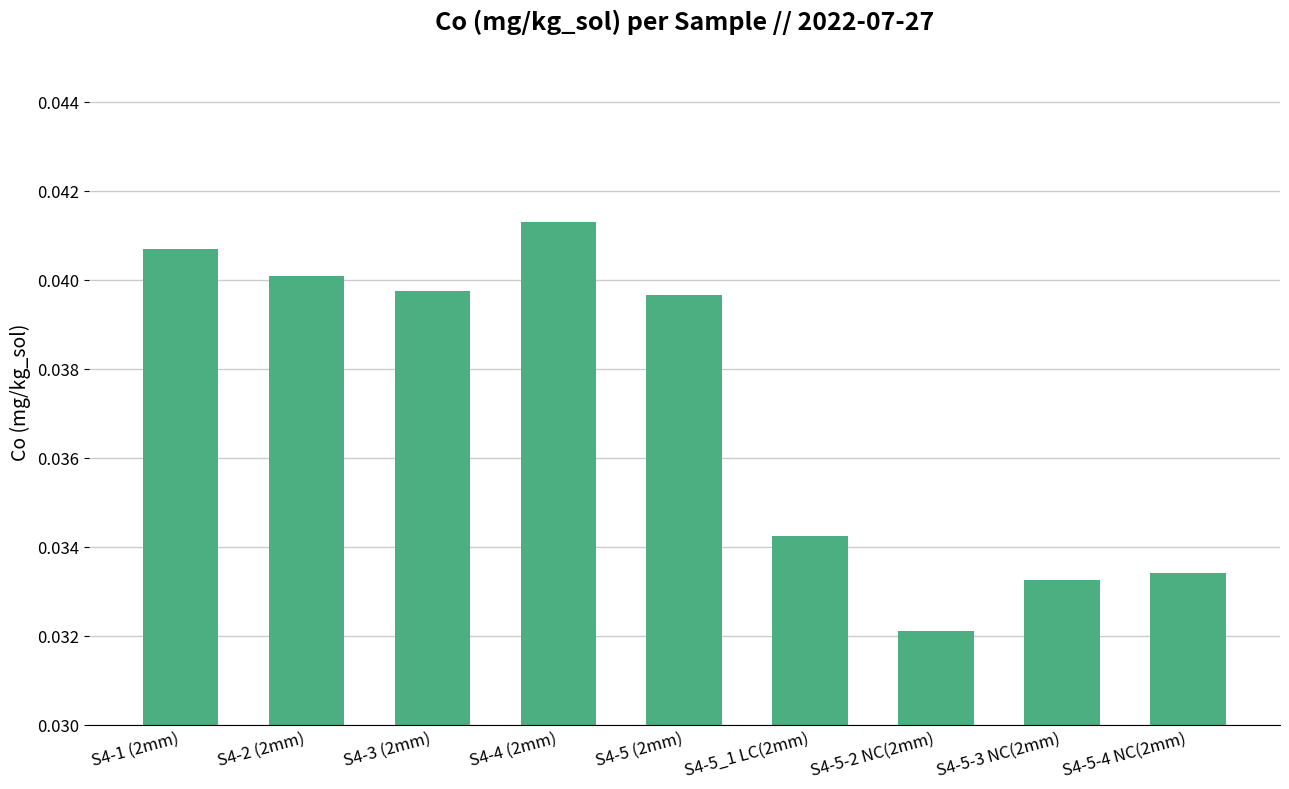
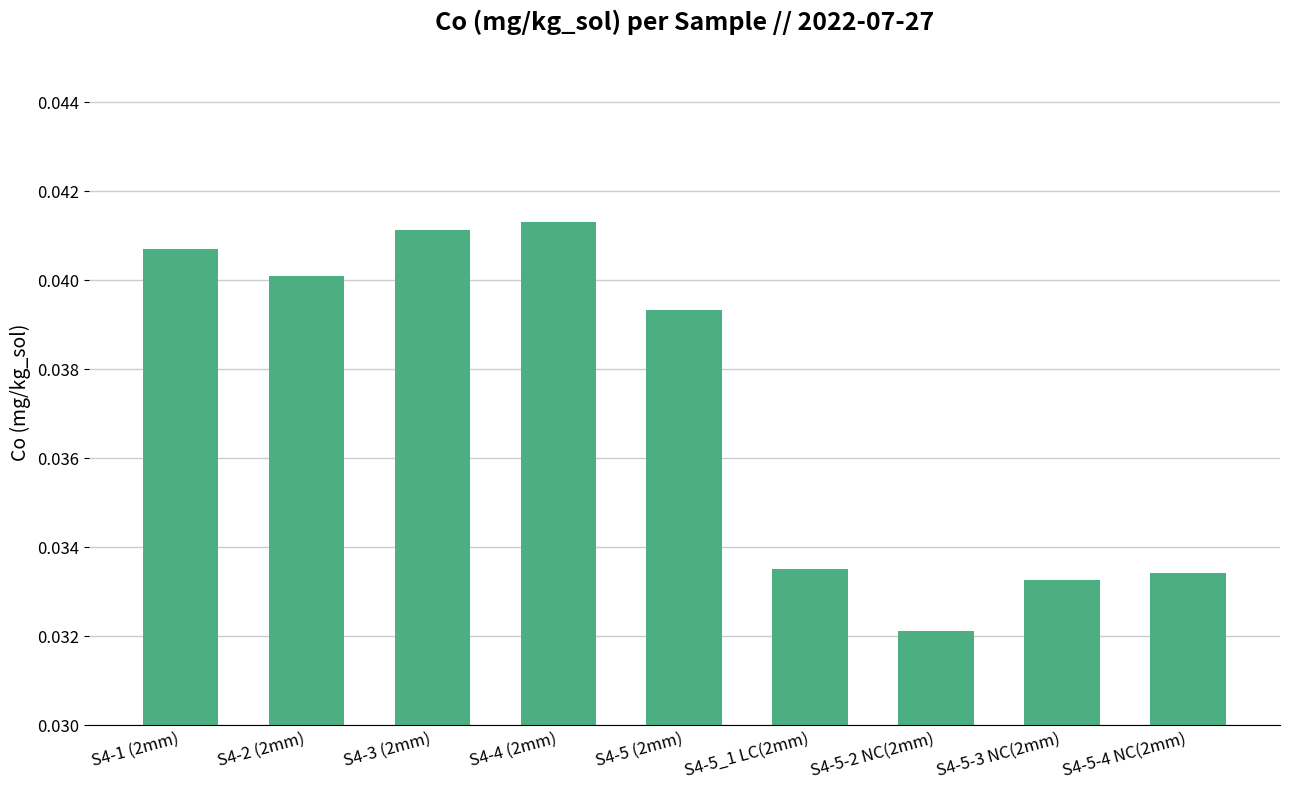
S4-3 (2mm): 0.0397 -> 0.0411
S4-5 (2mm): 0.0396 -> 0.0393
S4-5_1 LC(2mm): 0.0342 -> 0.0335
